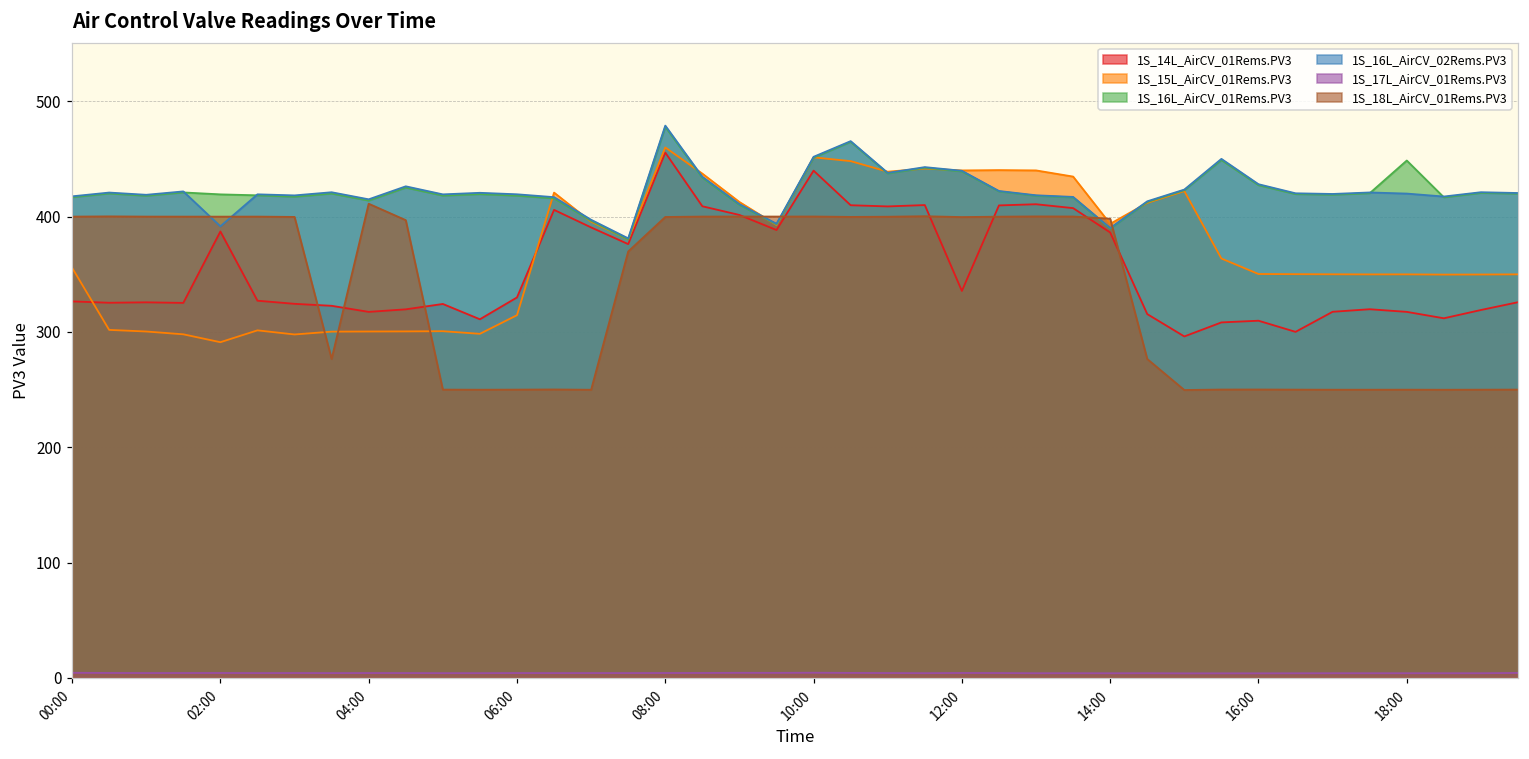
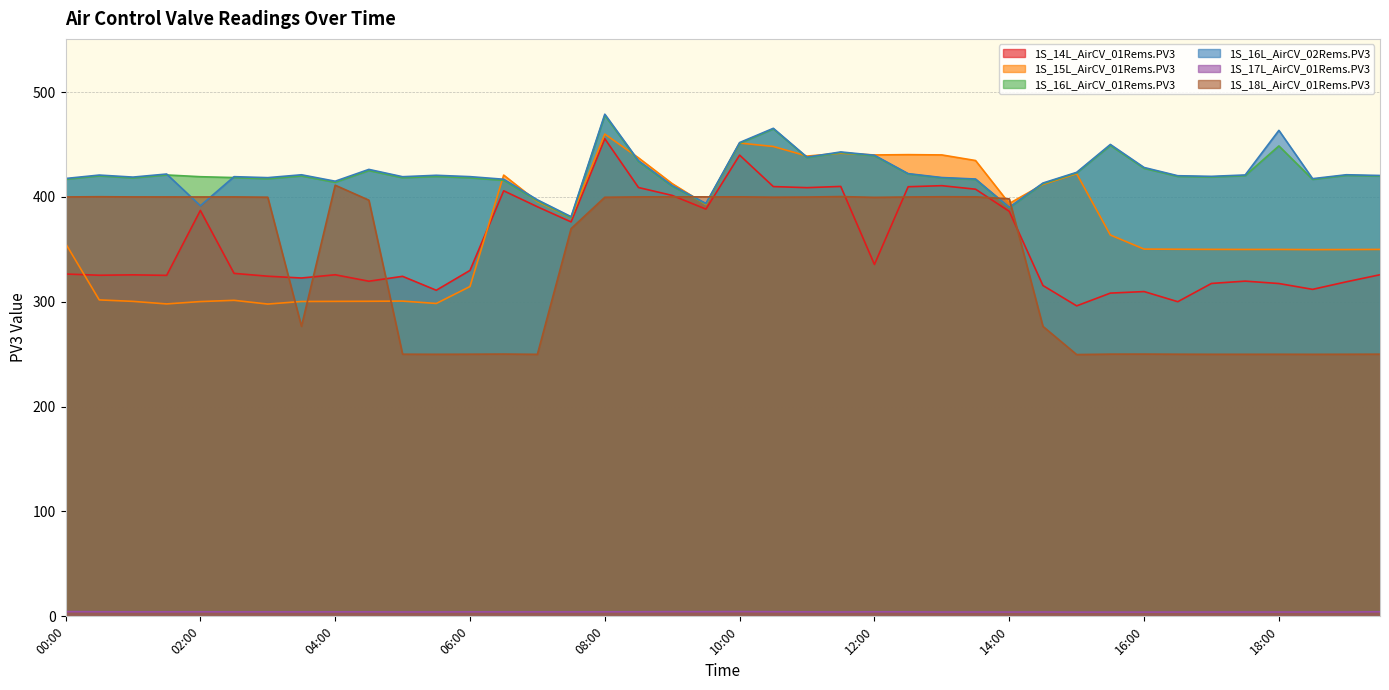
1S_15L_AirCV_01Rems.PV3, 02:00: 291 -> 300
1S_14L_AirCV_01Rems.PV3, 04:00: 317 -> 326
1S_16L_AirCV_02Rems.PV3, 18:00: 420 -> 464
